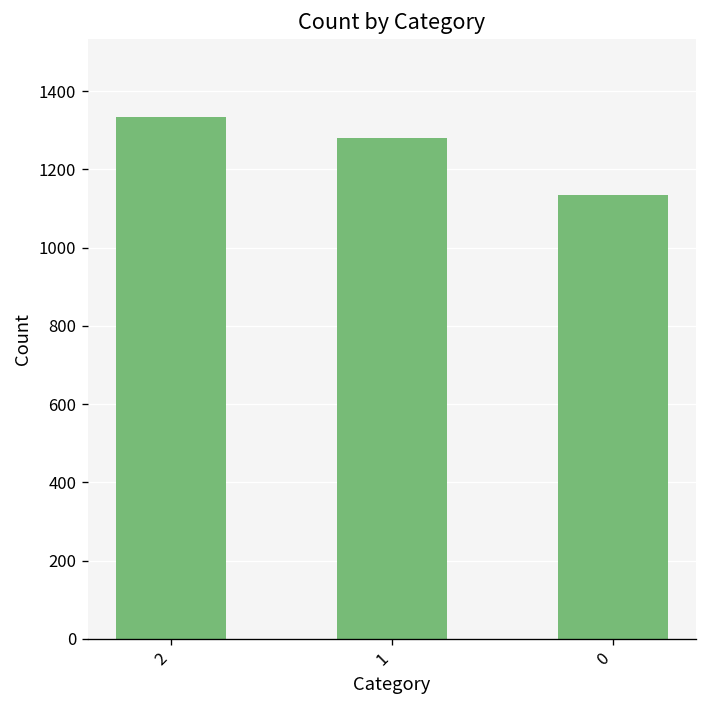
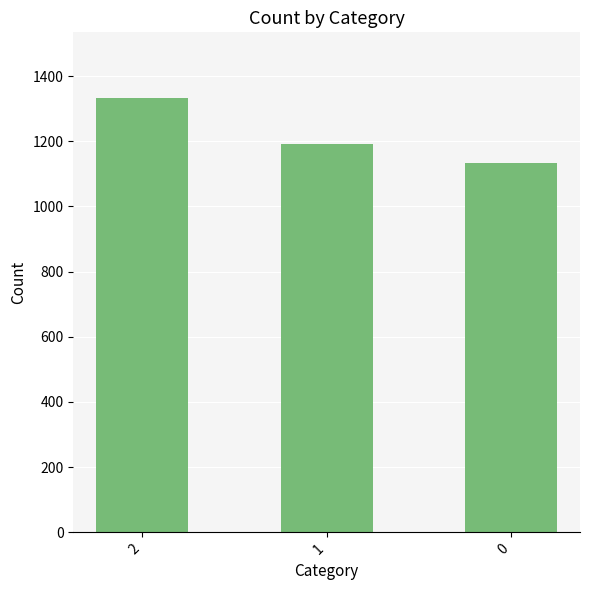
1: 1280 -> 1190
